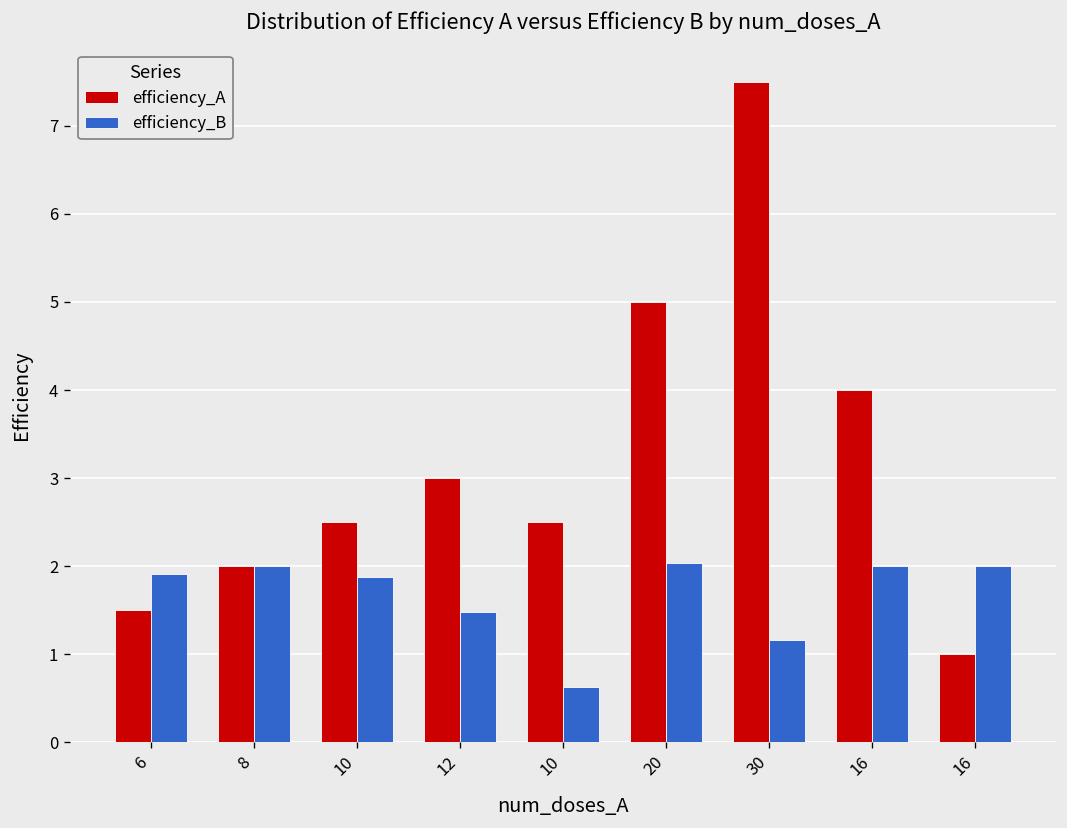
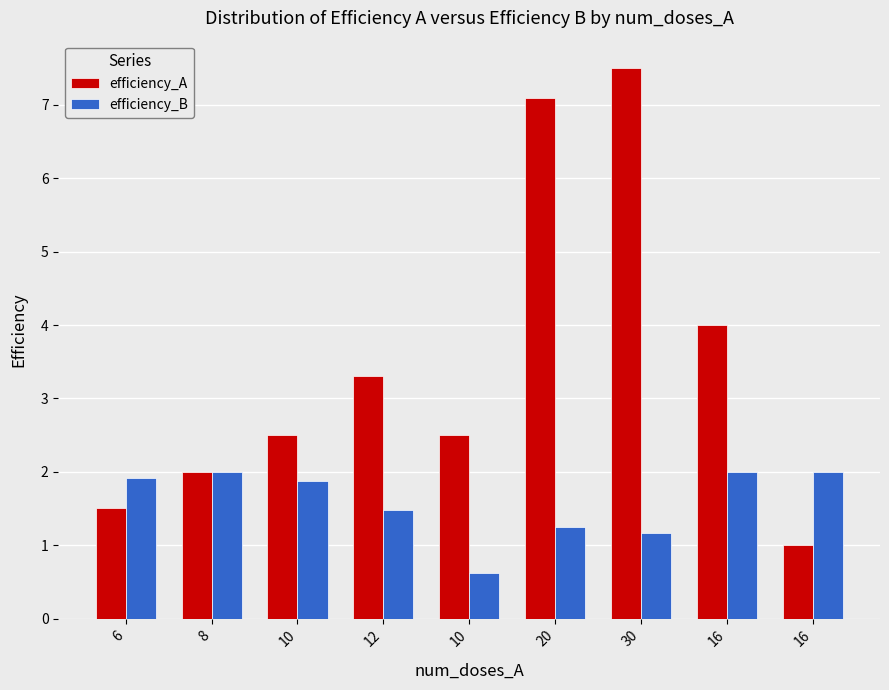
efficiency_A, 12: 3.0 -> 3.3
efficiency_A, 20: 5.0 -> 7.1
efficiency_B, 20: 2.0 -> 1.3
